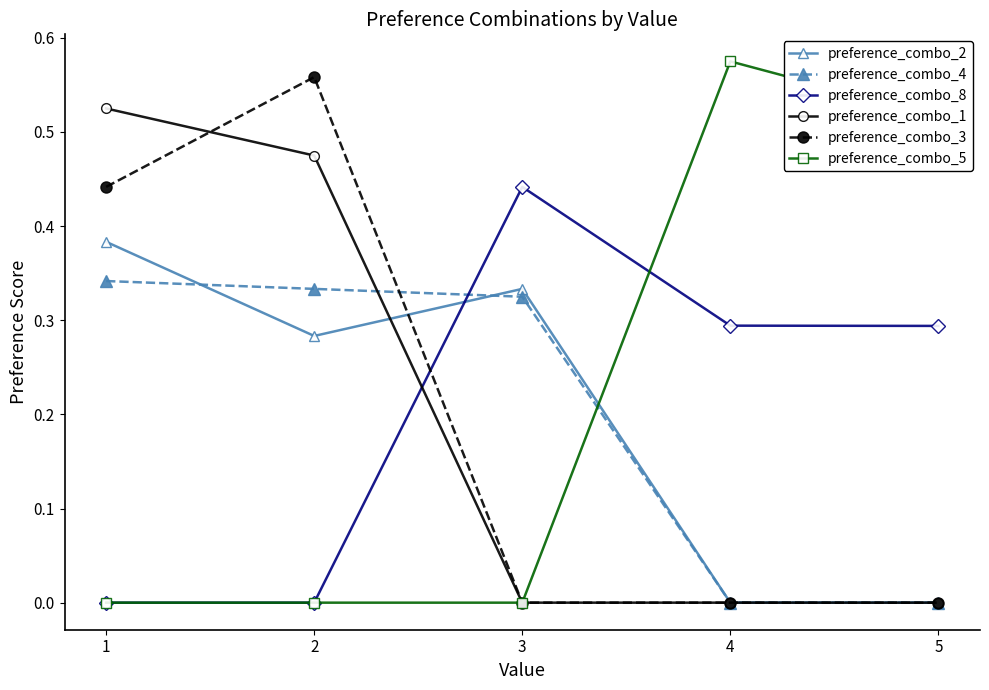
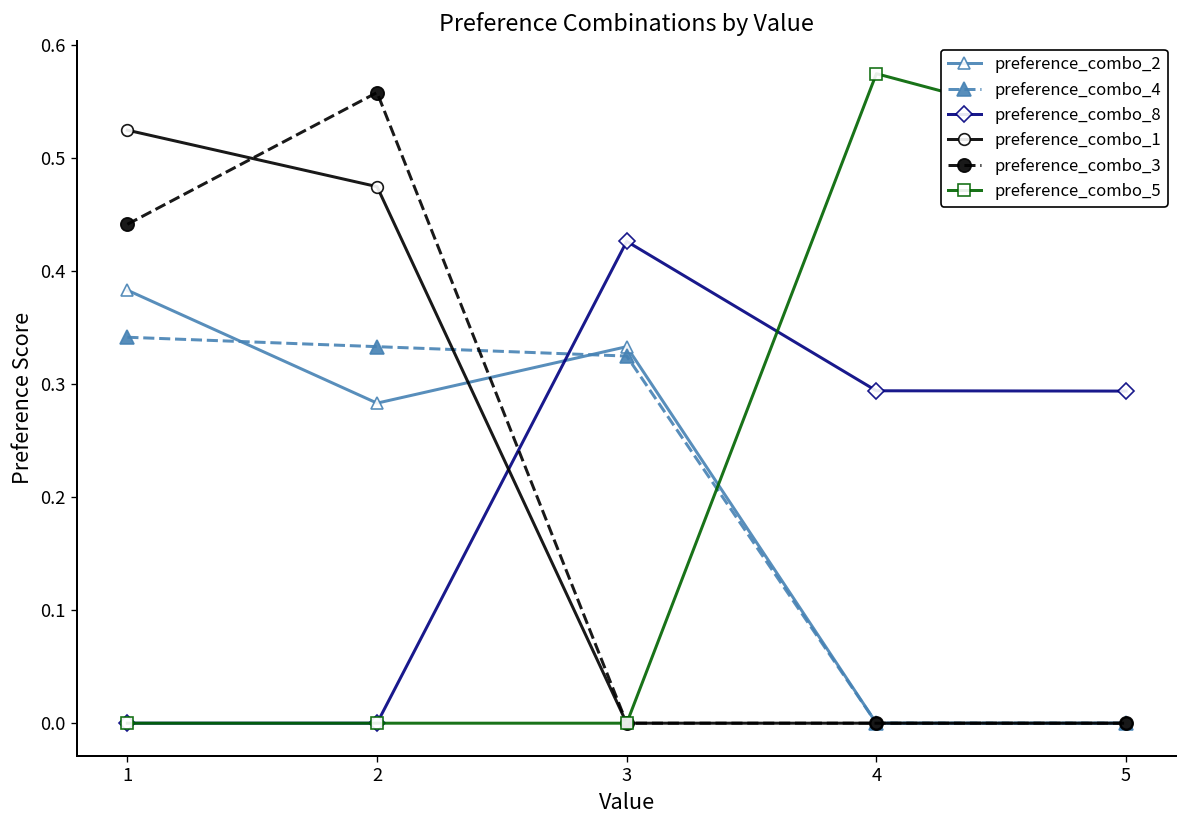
preference_combo_8, 3: 0.44 -> 0.43
